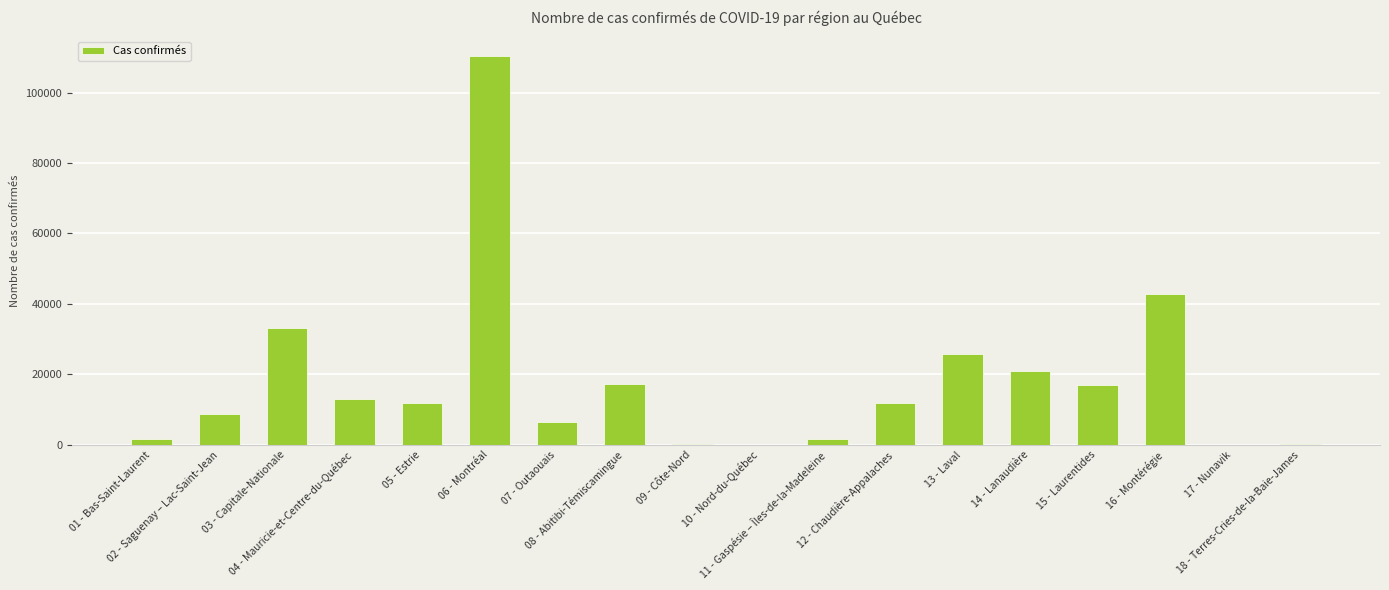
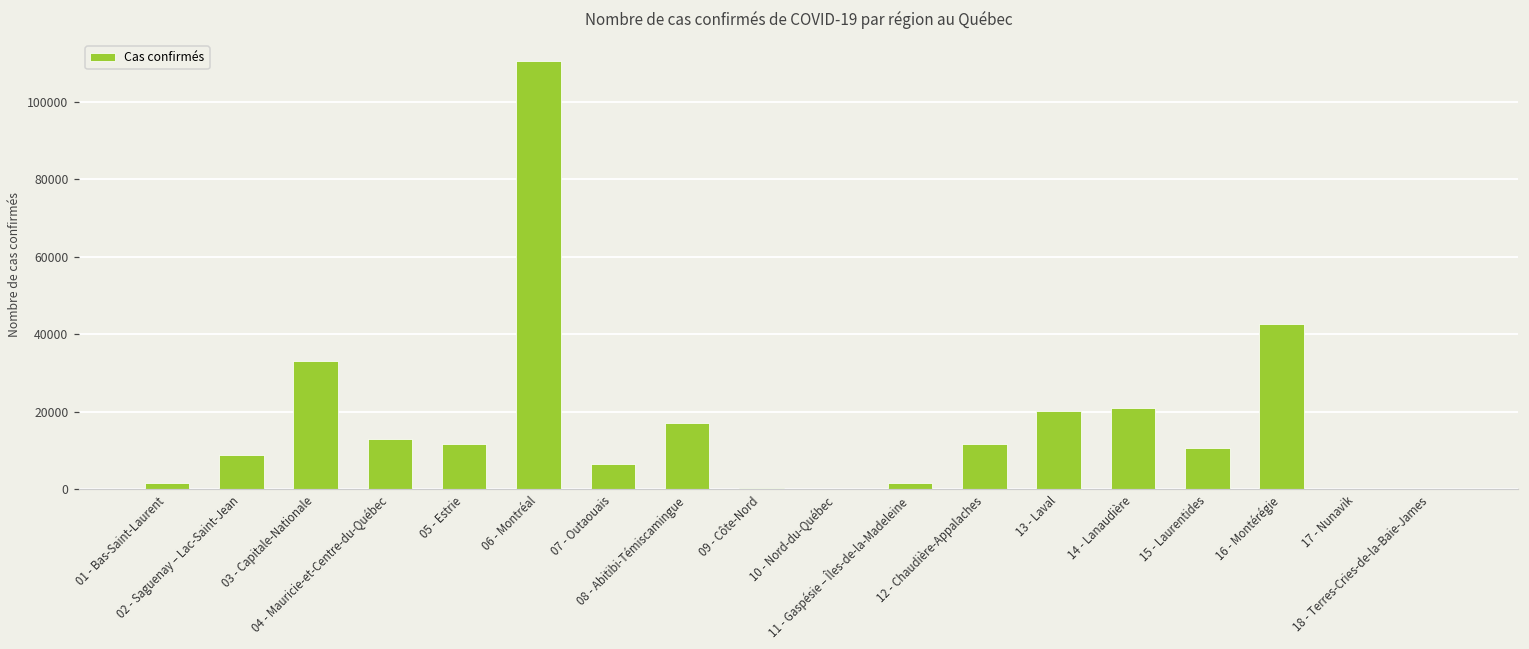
13 - Laval: 26000 -> 20000
15 - Laurentides: 17000 -> 11000
